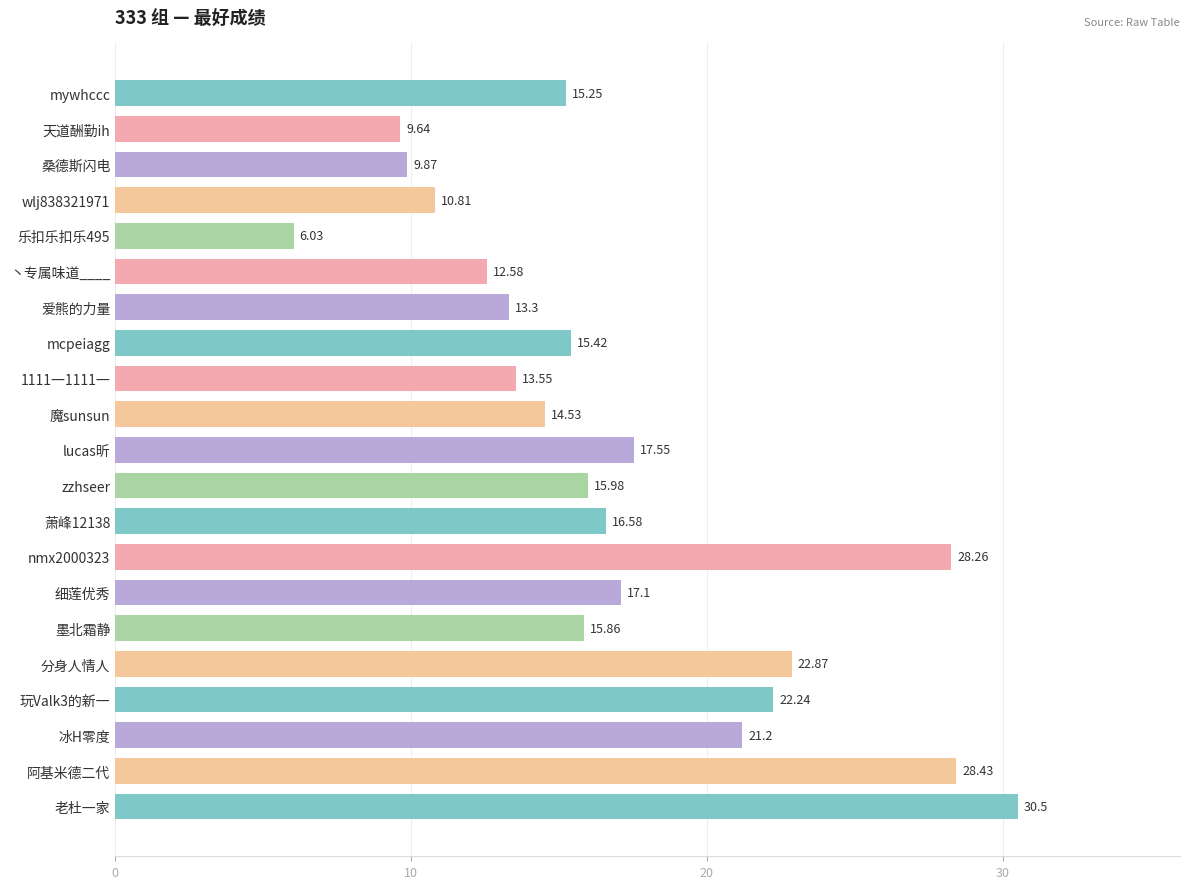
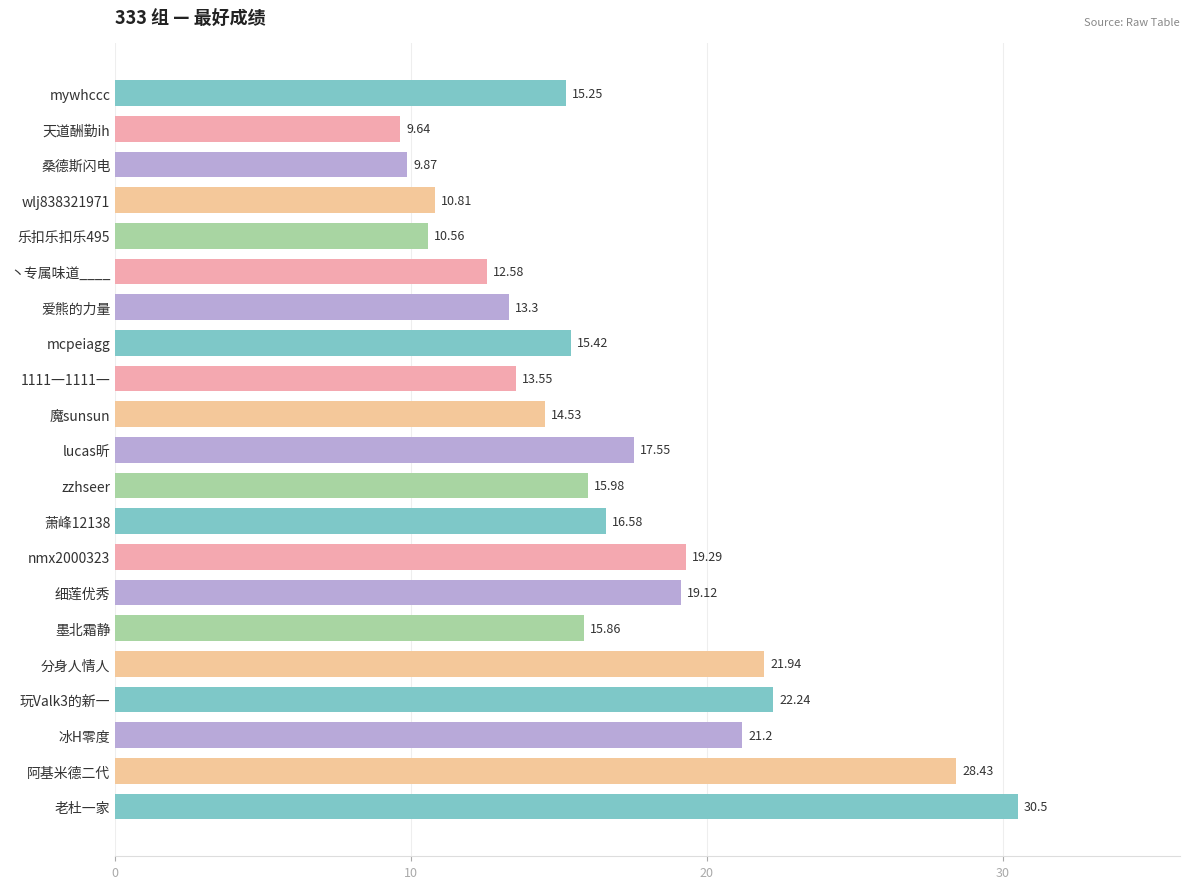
乐扣乐扣乐495: 6.03 -> 10.56
nmx2000323: 28.26 -> 19.29
细莲优秀: 17.1 -> 19.12
分身人情人: 22.87 -> 21.94
